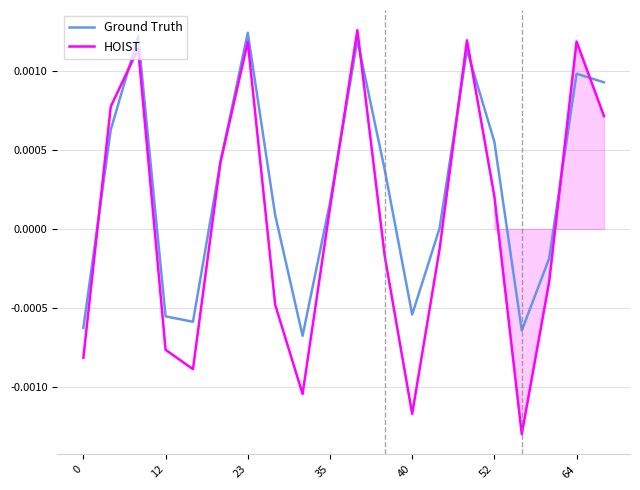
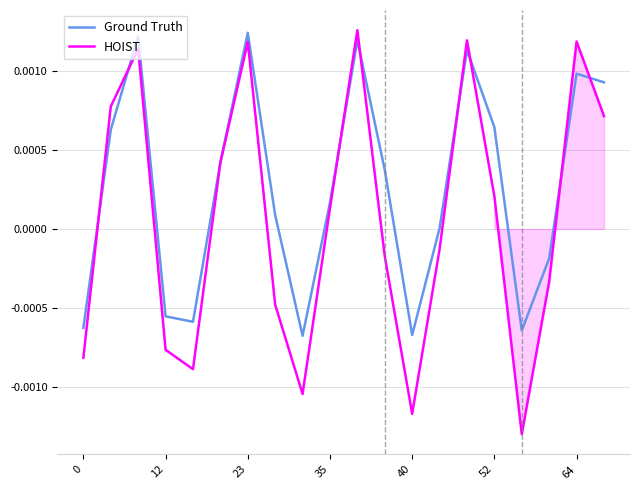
Ground Truth, 40: -0.00054 -> -0.00067
Ground Truth, 52: 0.00055 -> 0.00064
